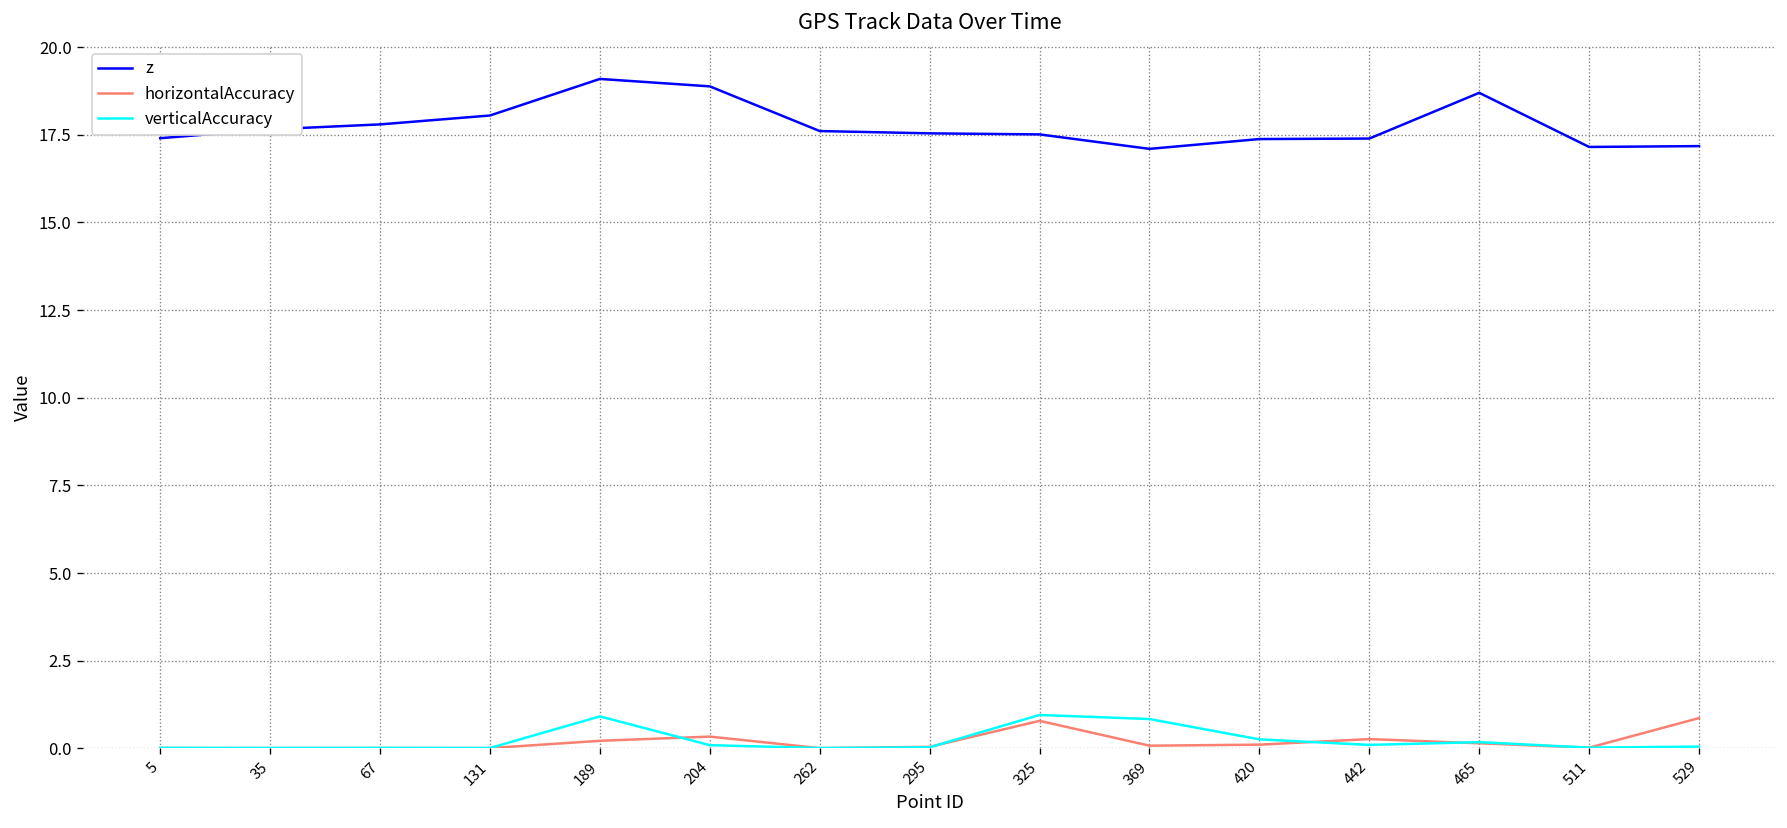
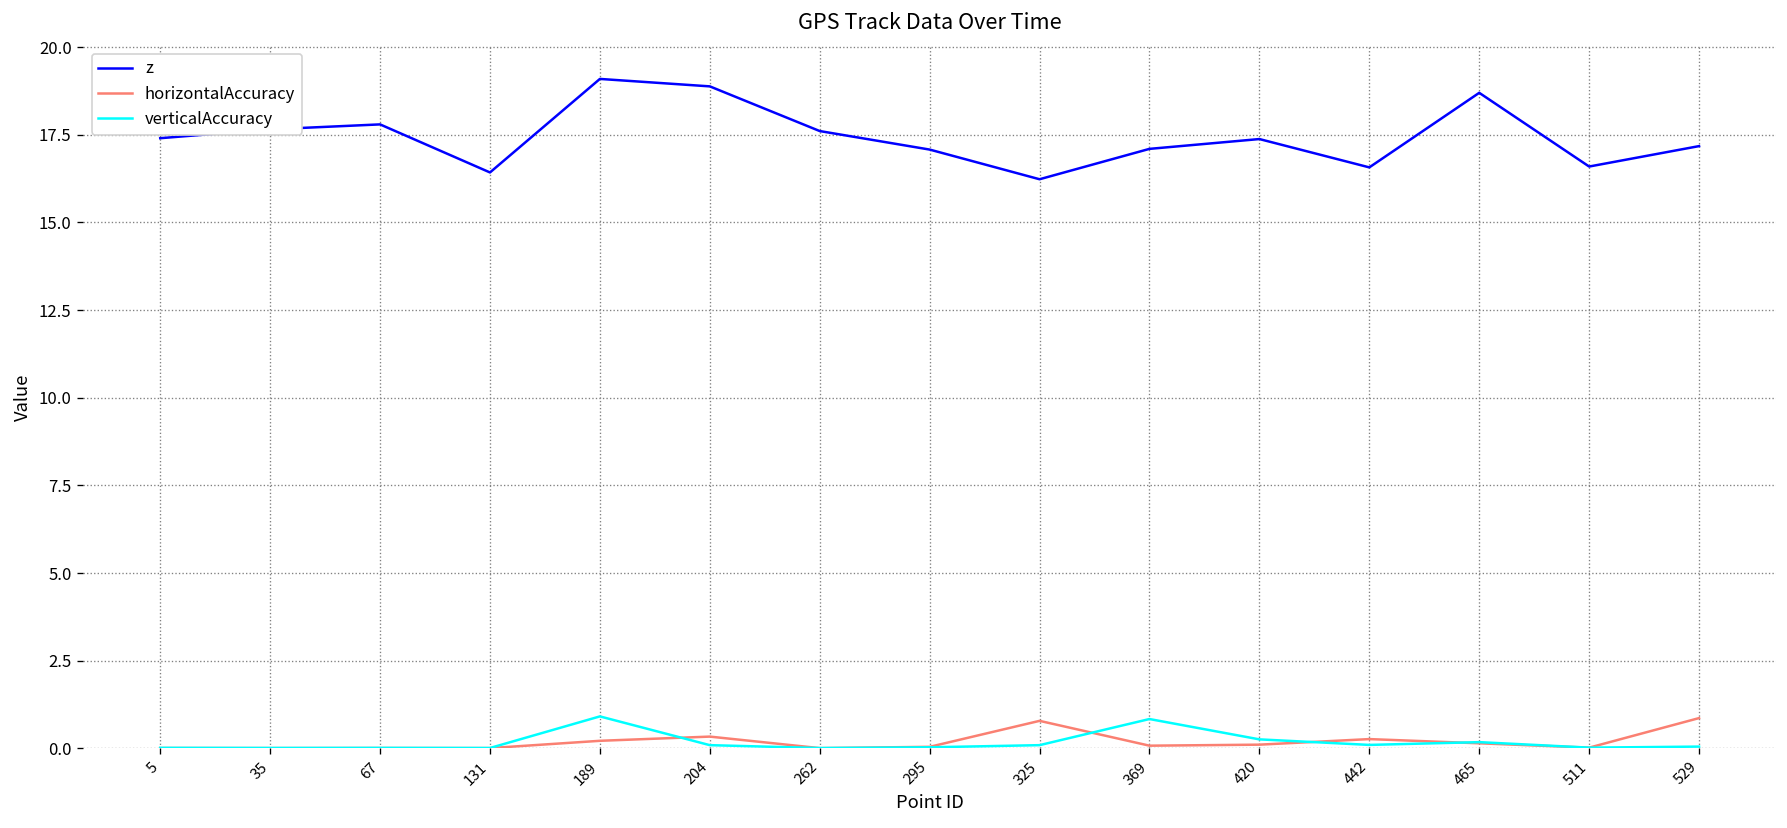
z, 131: 18.1 -> 16.4
z, 295: 17.5 -> 17.1
z, 325: 17.5 -> 16.2
verticalAccuracy, 325: 1.0 -> 0.1
z, 442: 17.4 -> 16.6
z, 511: 17.2 -> 16.6
